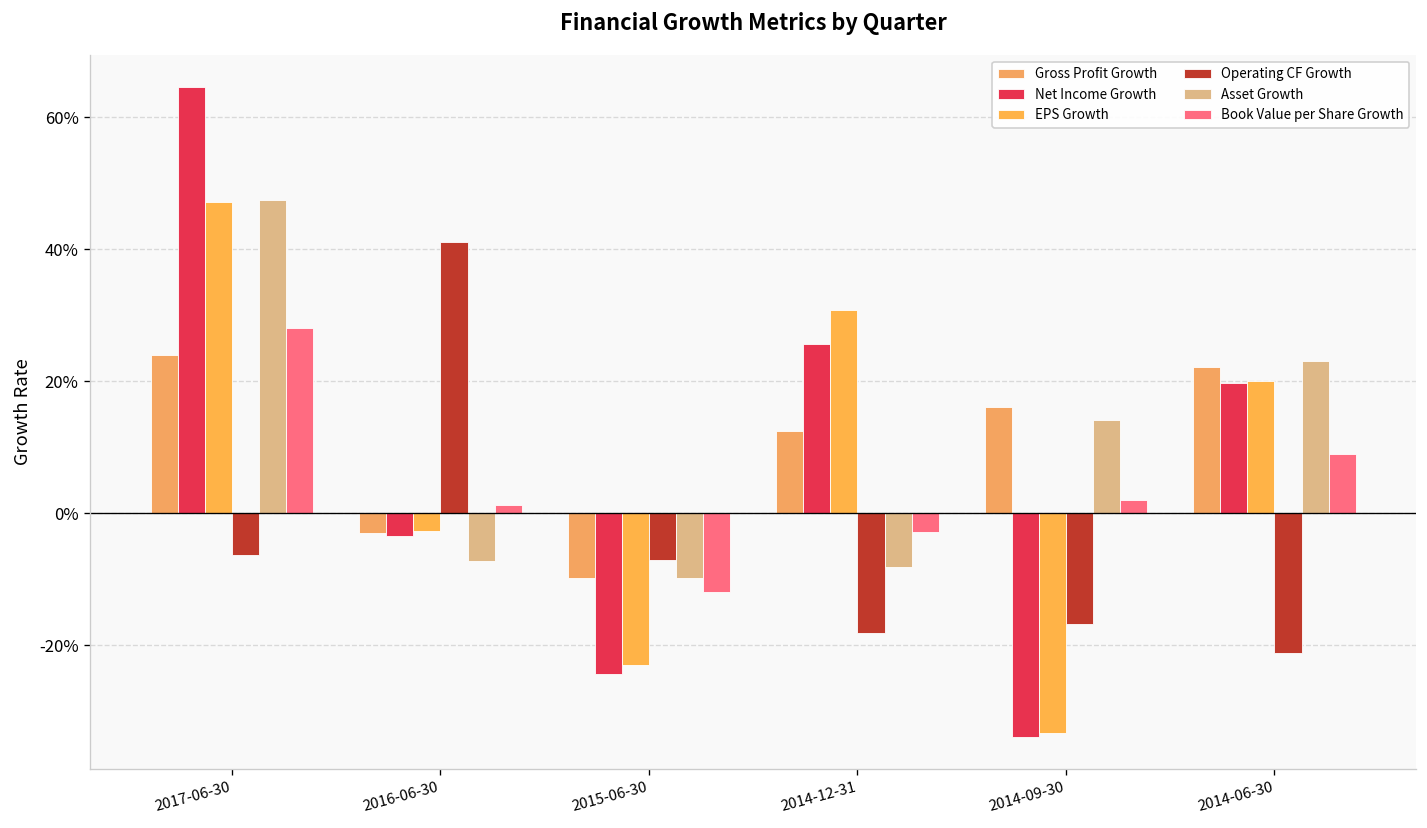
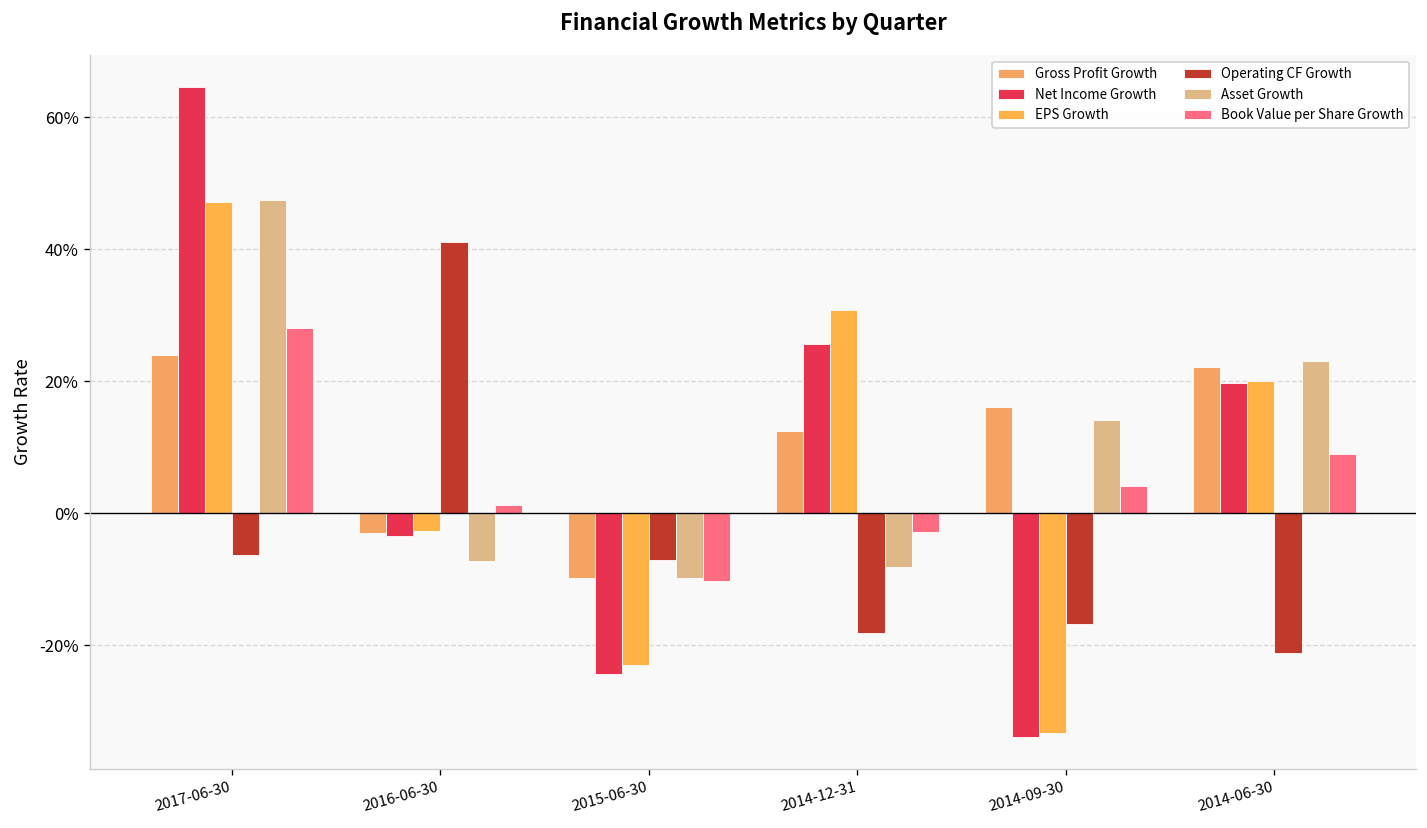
Book Value per Share Growth, 2015-06-30: -12% -> -10%
Book Value per Share Growth, 2014-09-30: 2% -> 4%
